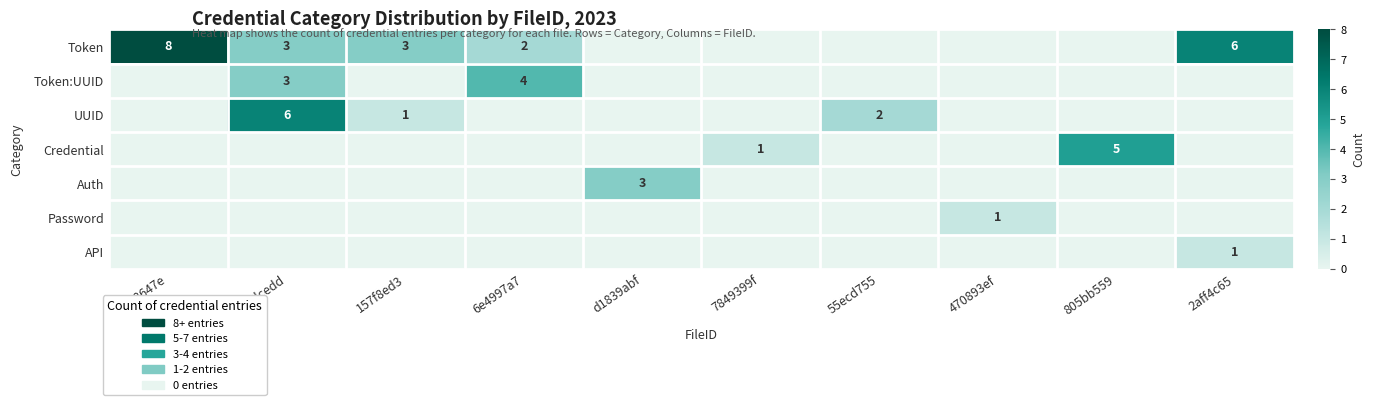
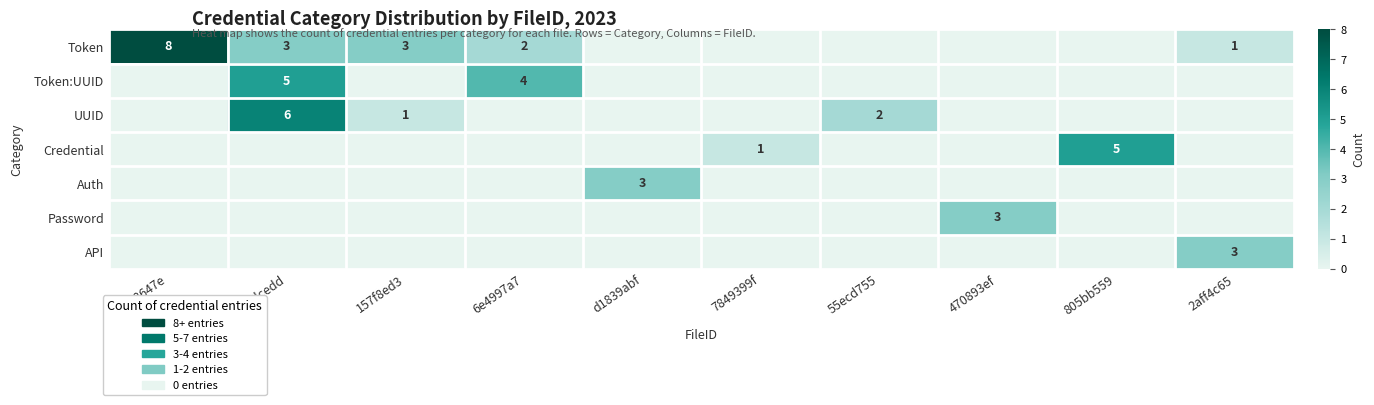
Token, 2aff4c65: 6 -> 1
Token:UUID, 29edcedd: 3 -> 5
Password, 470893ef: 1 -> 3
API, 2aff4c65: 1 -> 3
